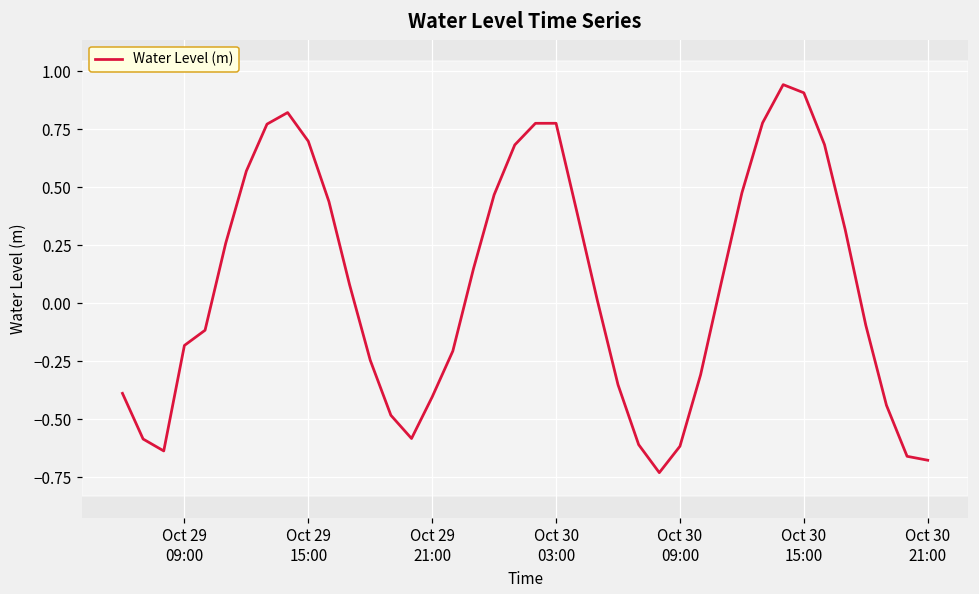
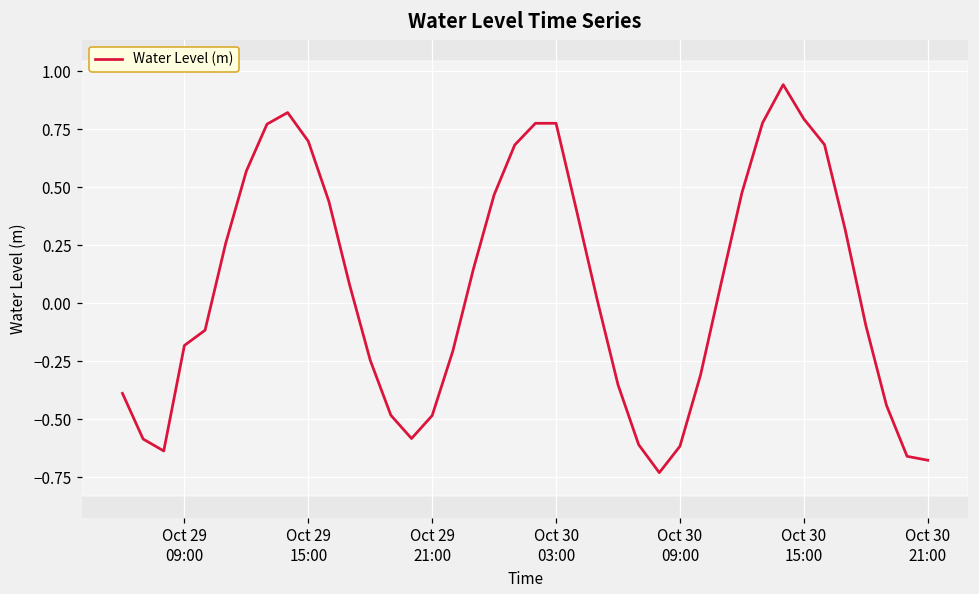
Oct 29 21:00: -0.40 -> -0.48
Oct 30 15:00: 0.91 -> 0.80
